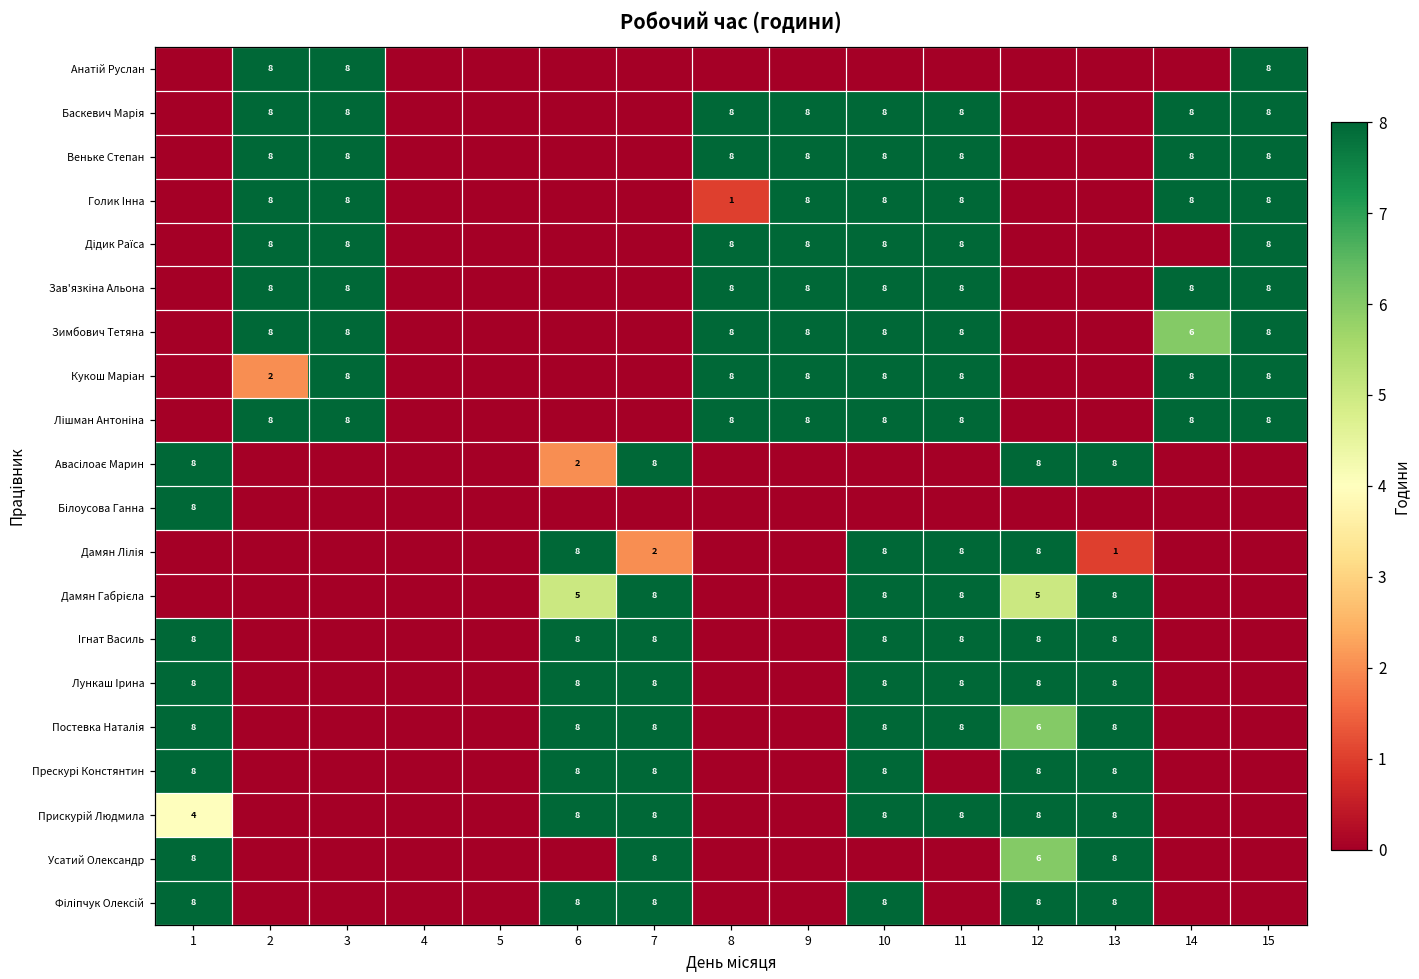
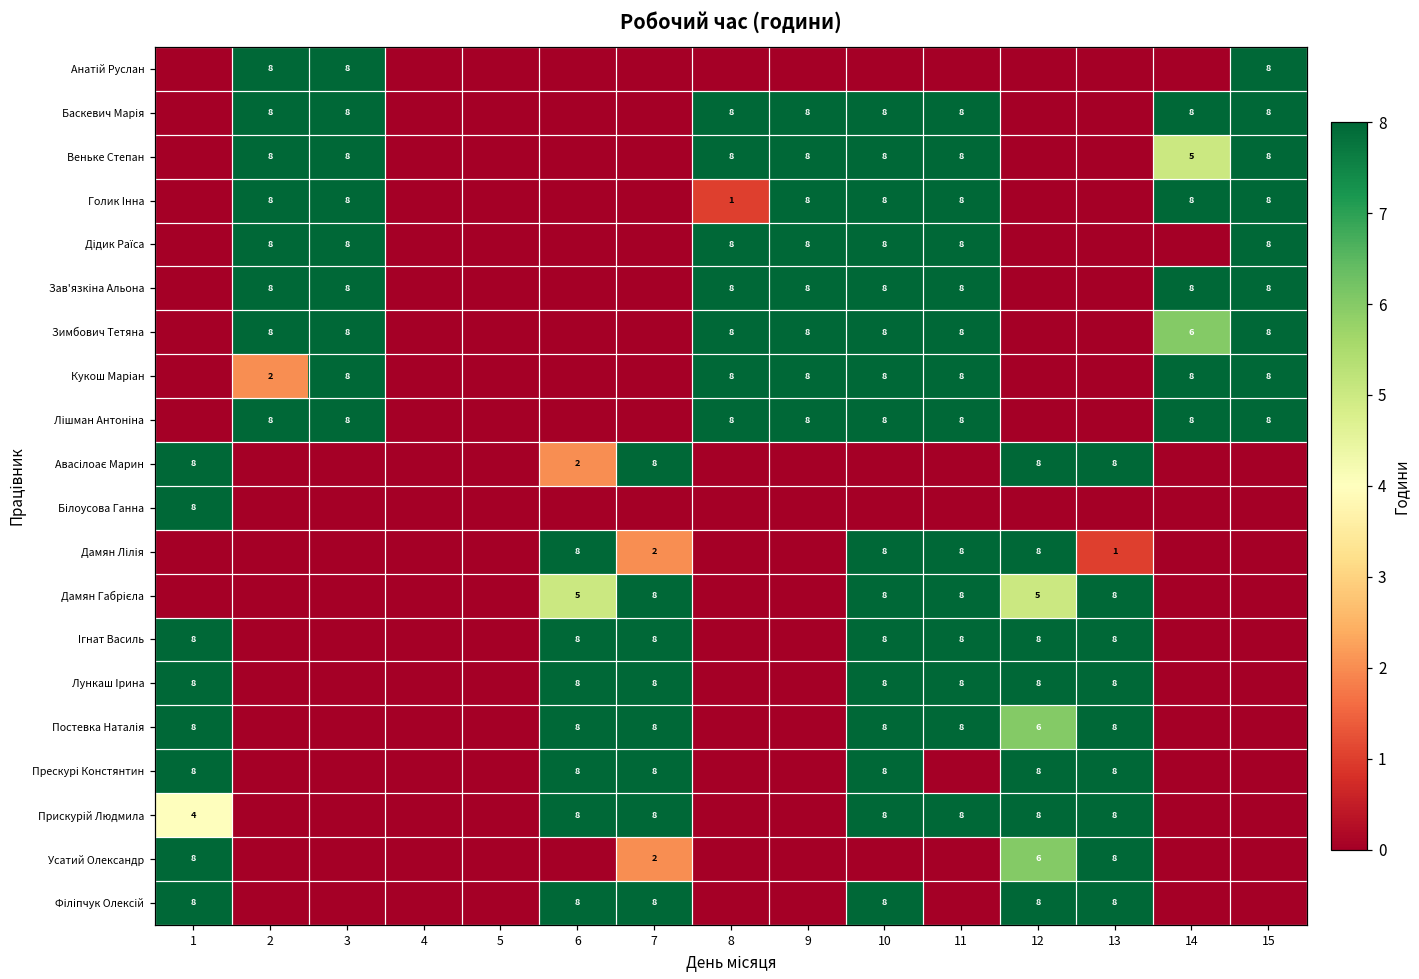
Веньке Степан, 14: 8 -> 5
Усатий Олександр, 7: 8 -> 2
